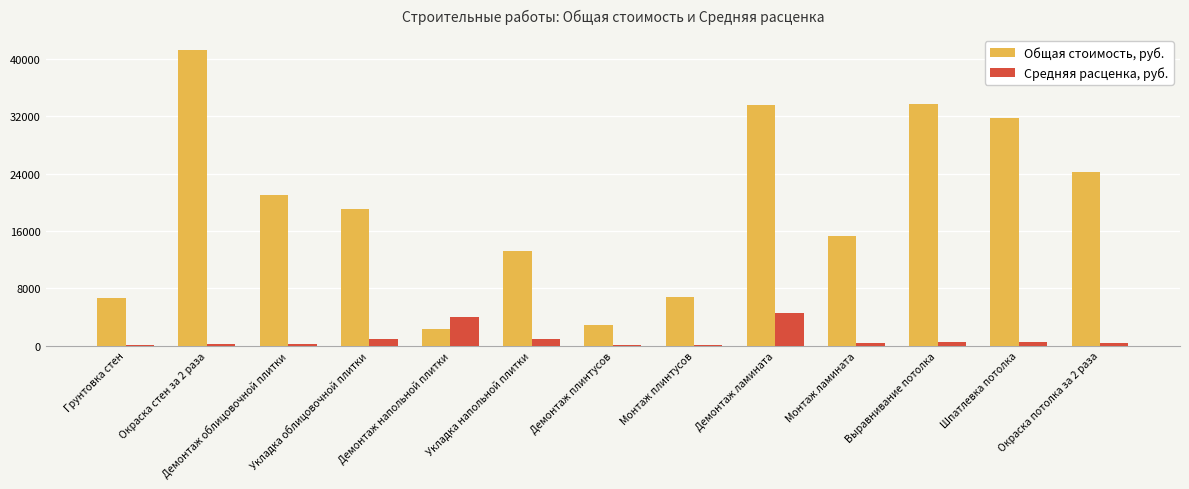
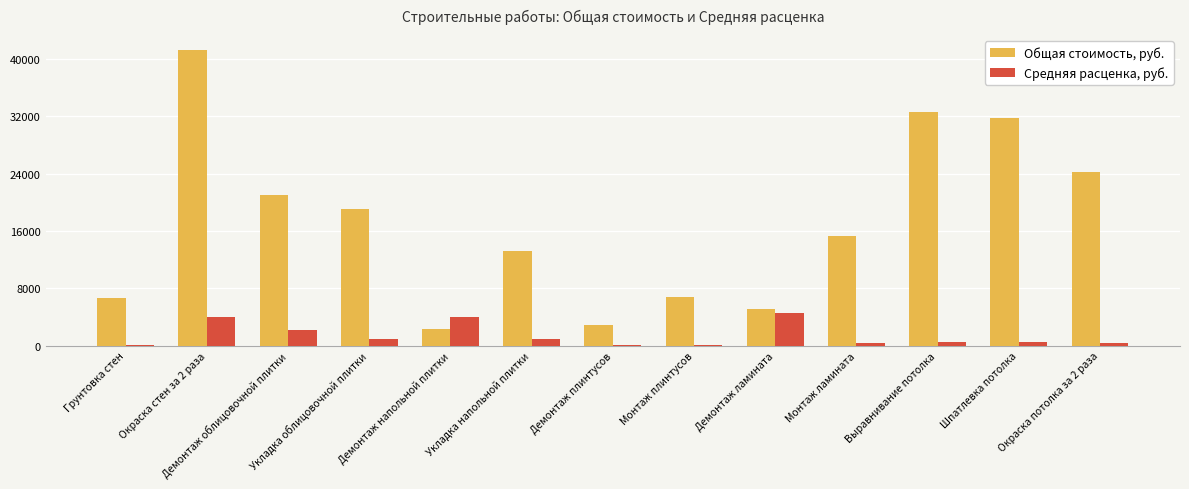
Средняя расценка, руб., Окраска стен за 2 раза: 0 -> 4000
Средняя расценка, руб., Демонтаж облицовочной плитки: 0 -> 2000
Общая стоимость, руб., Демонтаж ламината: 34000 -> 5000
Общая стоимость, руб., Выравнивание потолка: 34000 -> 33000
